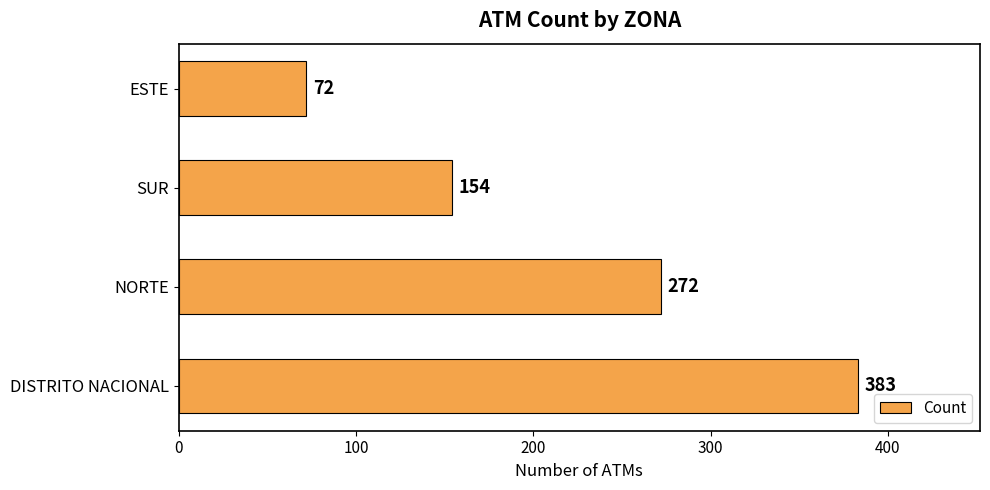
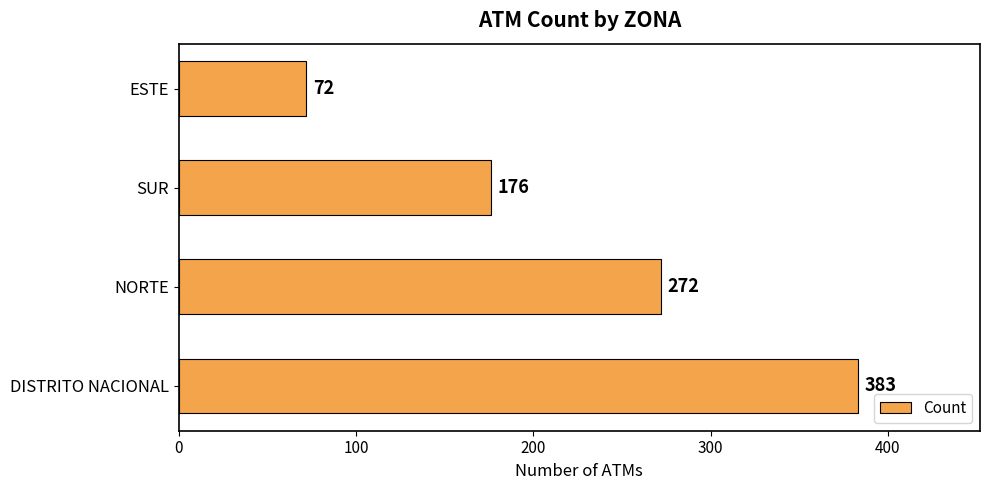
SUR: 154 -> 176
